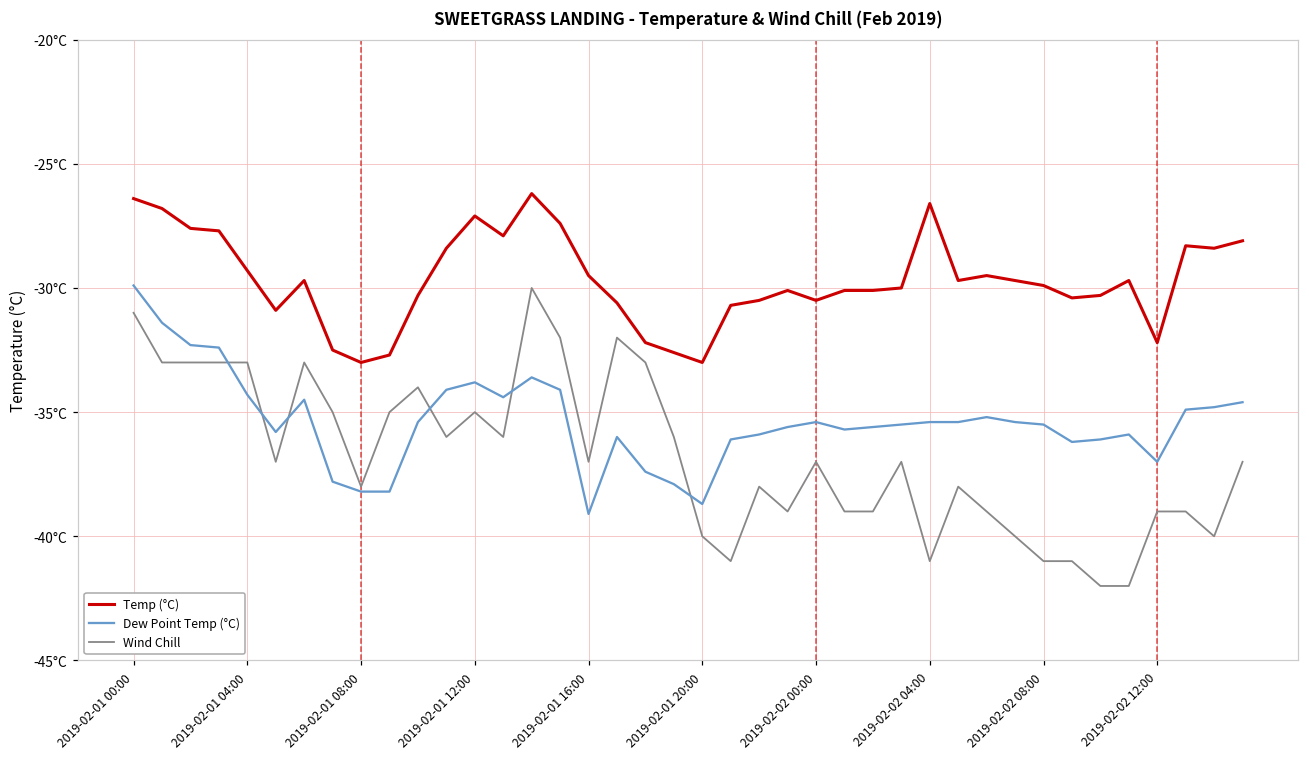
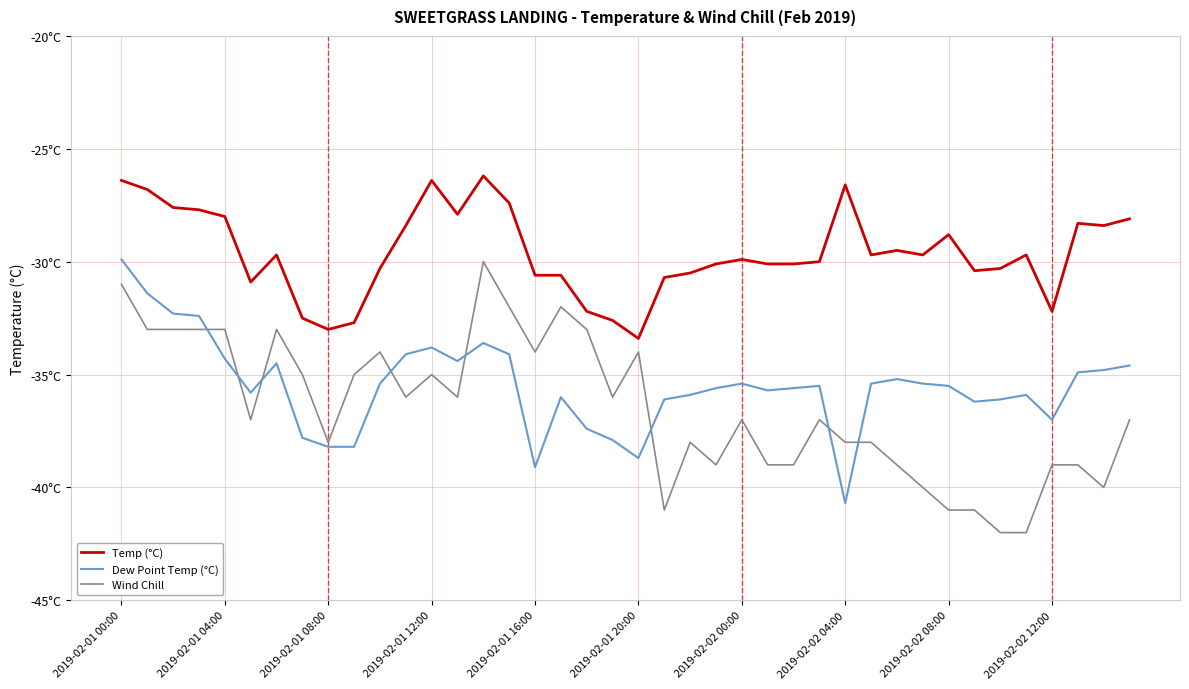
Temp (°C), 2019-02-01 04:00: -29.3°C -> -28.0°C
Temp (°C), 2019-02-01 12:00: -27.1°C -> -26.4°C
Temp (°C), 2019-02-01 16:00: -29.5°C -> -30.6°C
Wind Chill, 2019-02-01 16:00: -37°C -> -34°C
Temp (°C), 2019-02-01 20:00: -33.0°C -> -33.4°C
Wind Chill, 2019-02-01 20:00: -40°C -> -34°C
Temp (°C), 2019-02-02 00:00: -30.5°C -> -29.9°C
Dew Point Temp (°C), 2019-02-02 04:00: -35.4°C -> -40.7°C
Wind Chill, 2019-02-02 04:00: -41°C -> -38°C
Temp (°C), 2019-02-02 08:00: -29.9°C -> -28.8°C
